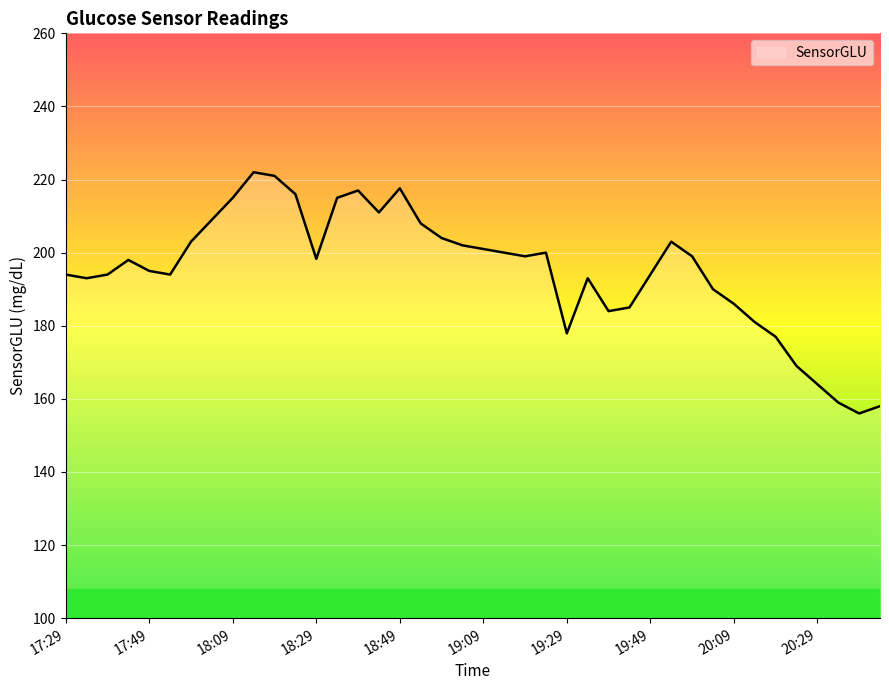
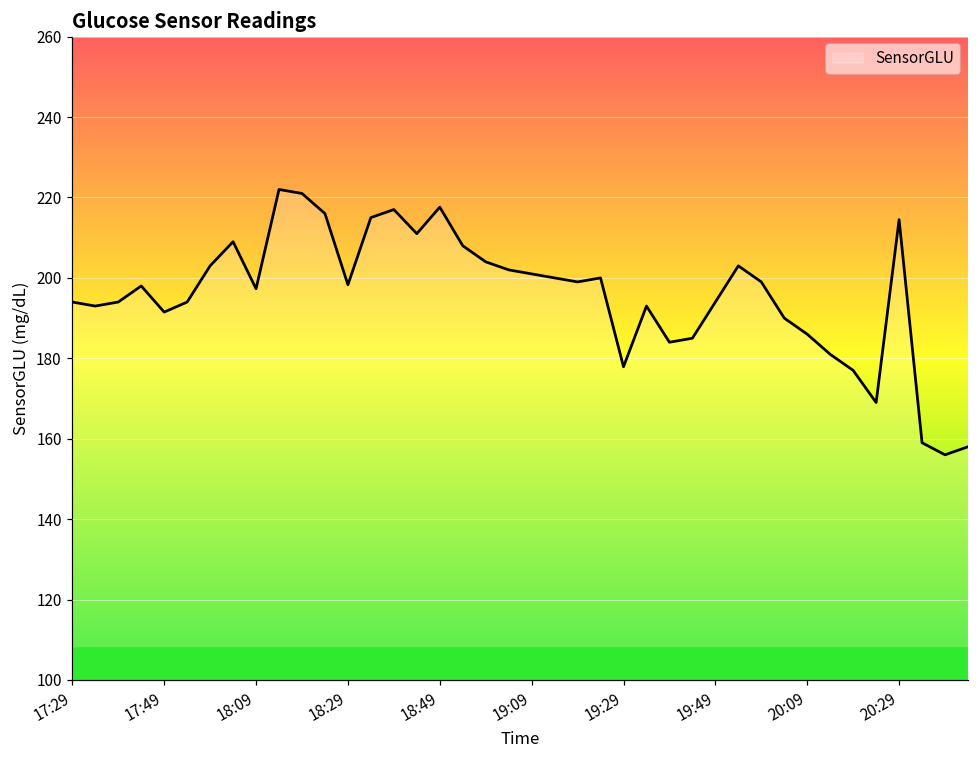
17:49: 195 -> 192
18:09: 215 -> 197
20:29: 164 -> 215
